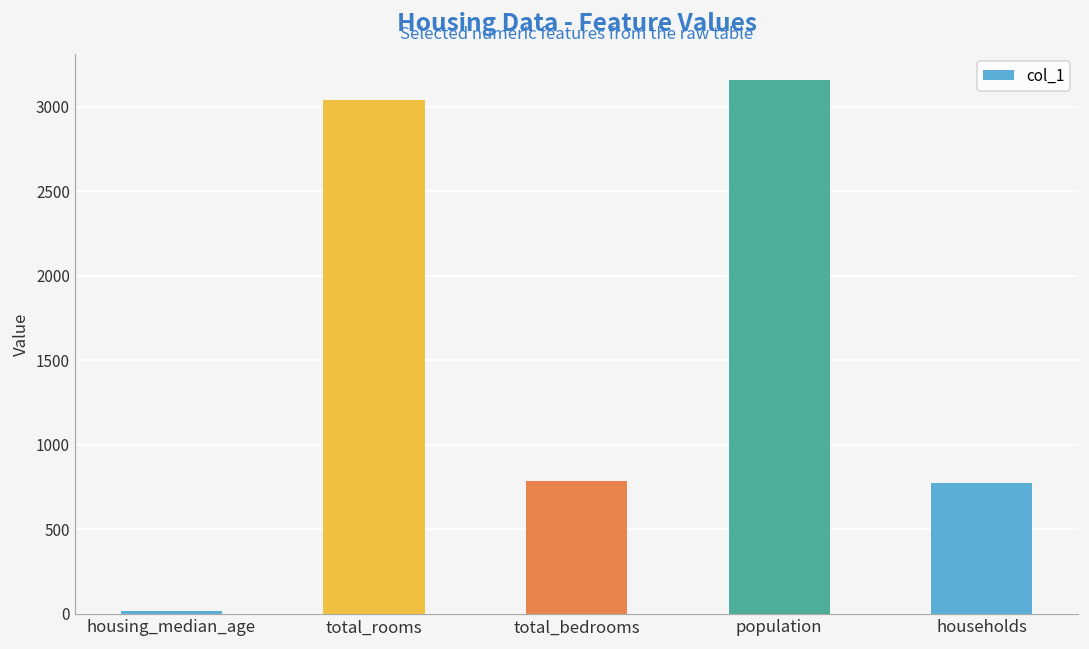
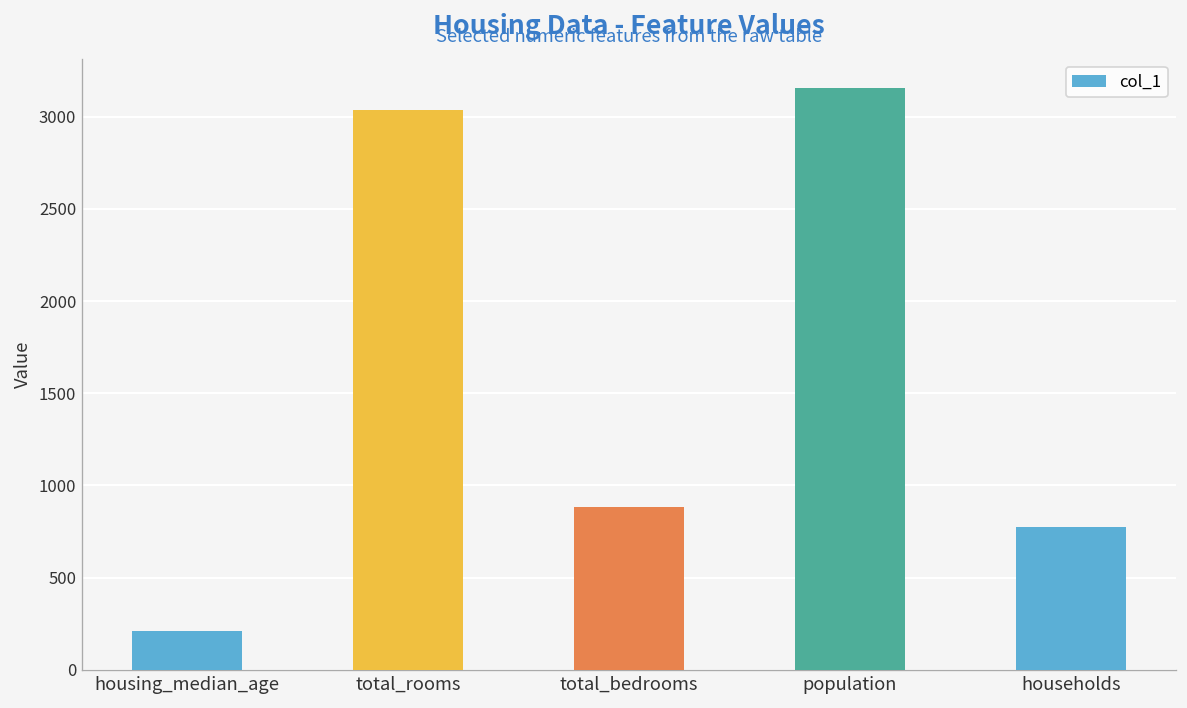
housing_median_age: 20 -> 210
total_bedrooms: 790 -> 890
